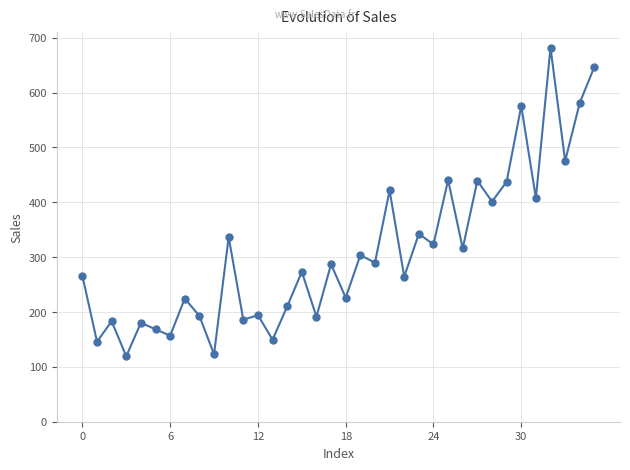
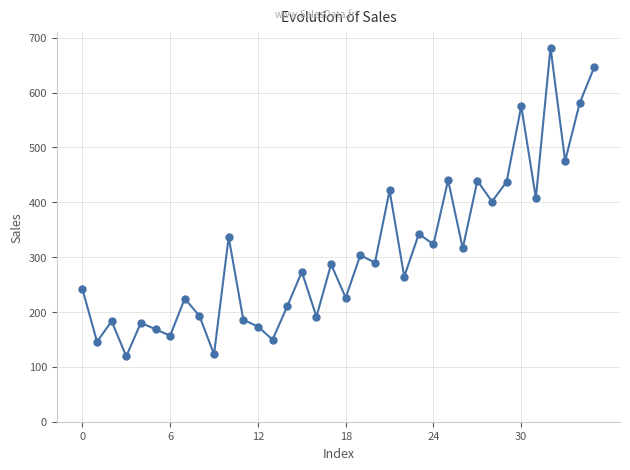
0: 270 -> 240
12: 190 -> 170
